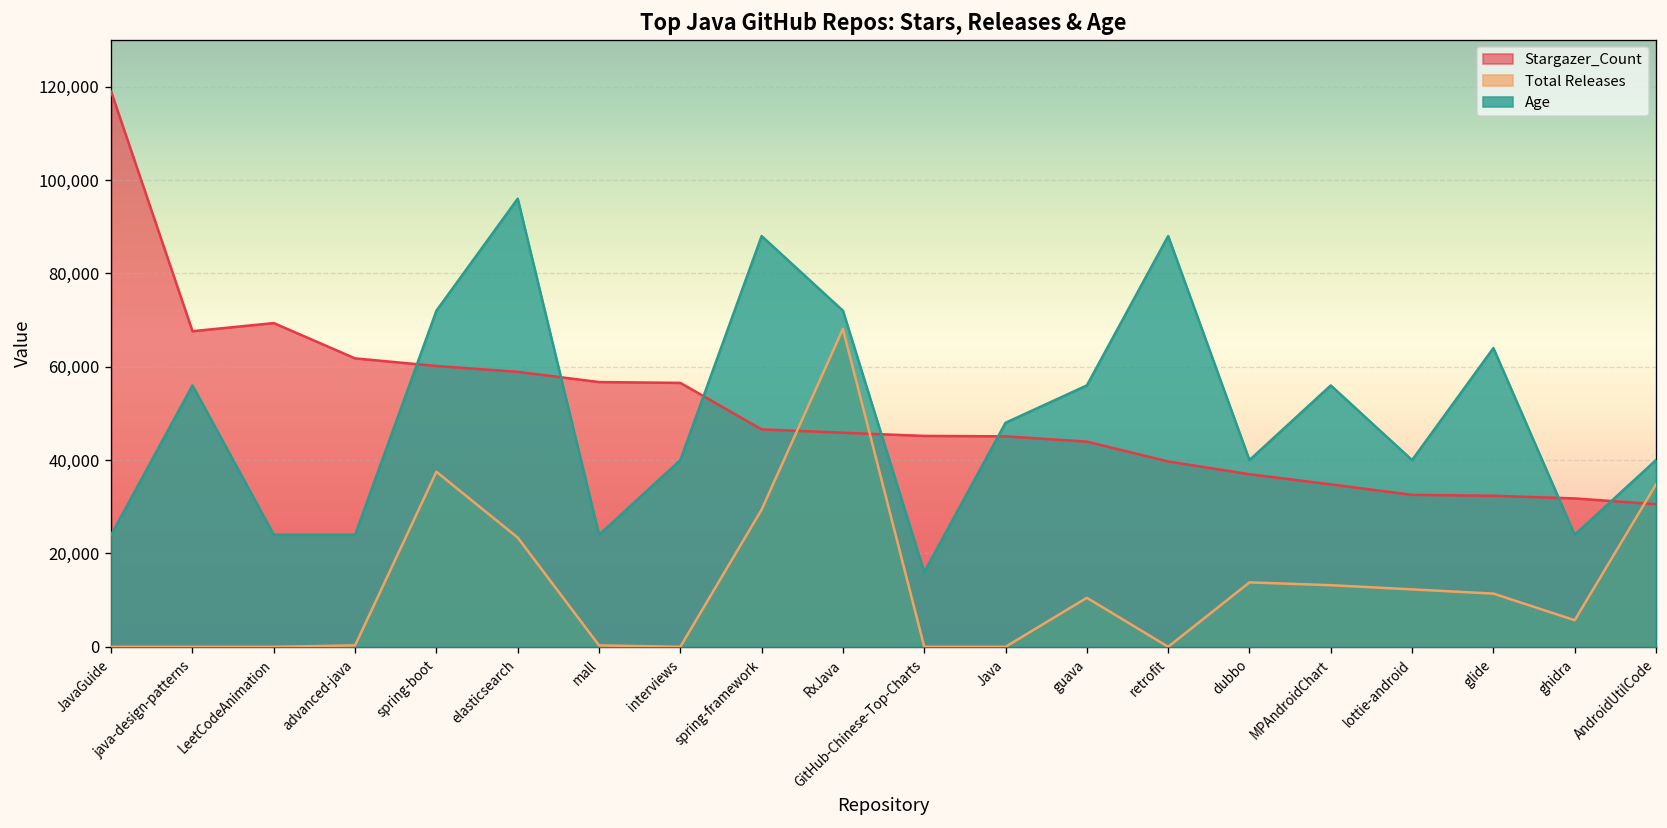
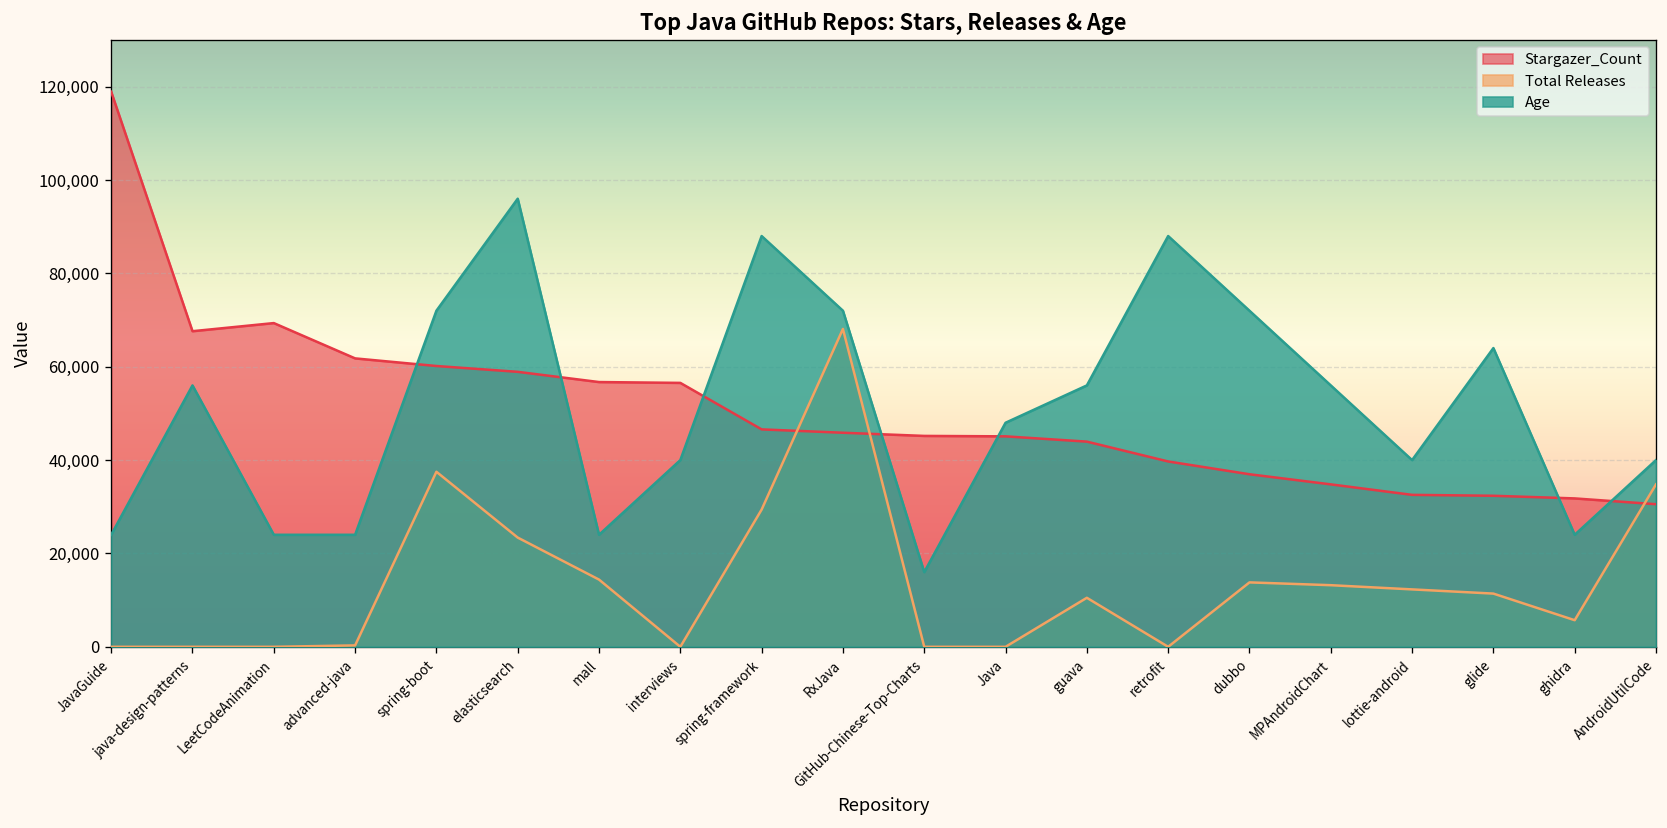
Total Releases, mall: 0 -> 14,000
Age, dubbo: 40,000 -> 72,000
